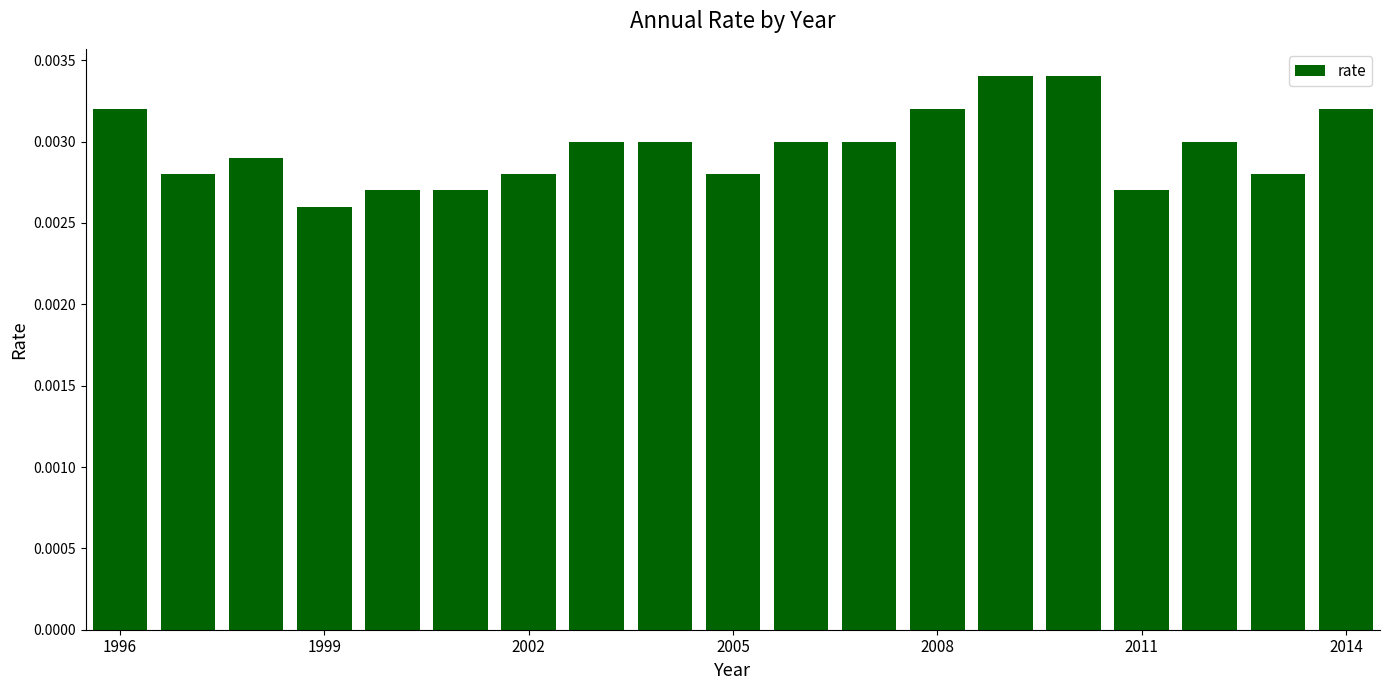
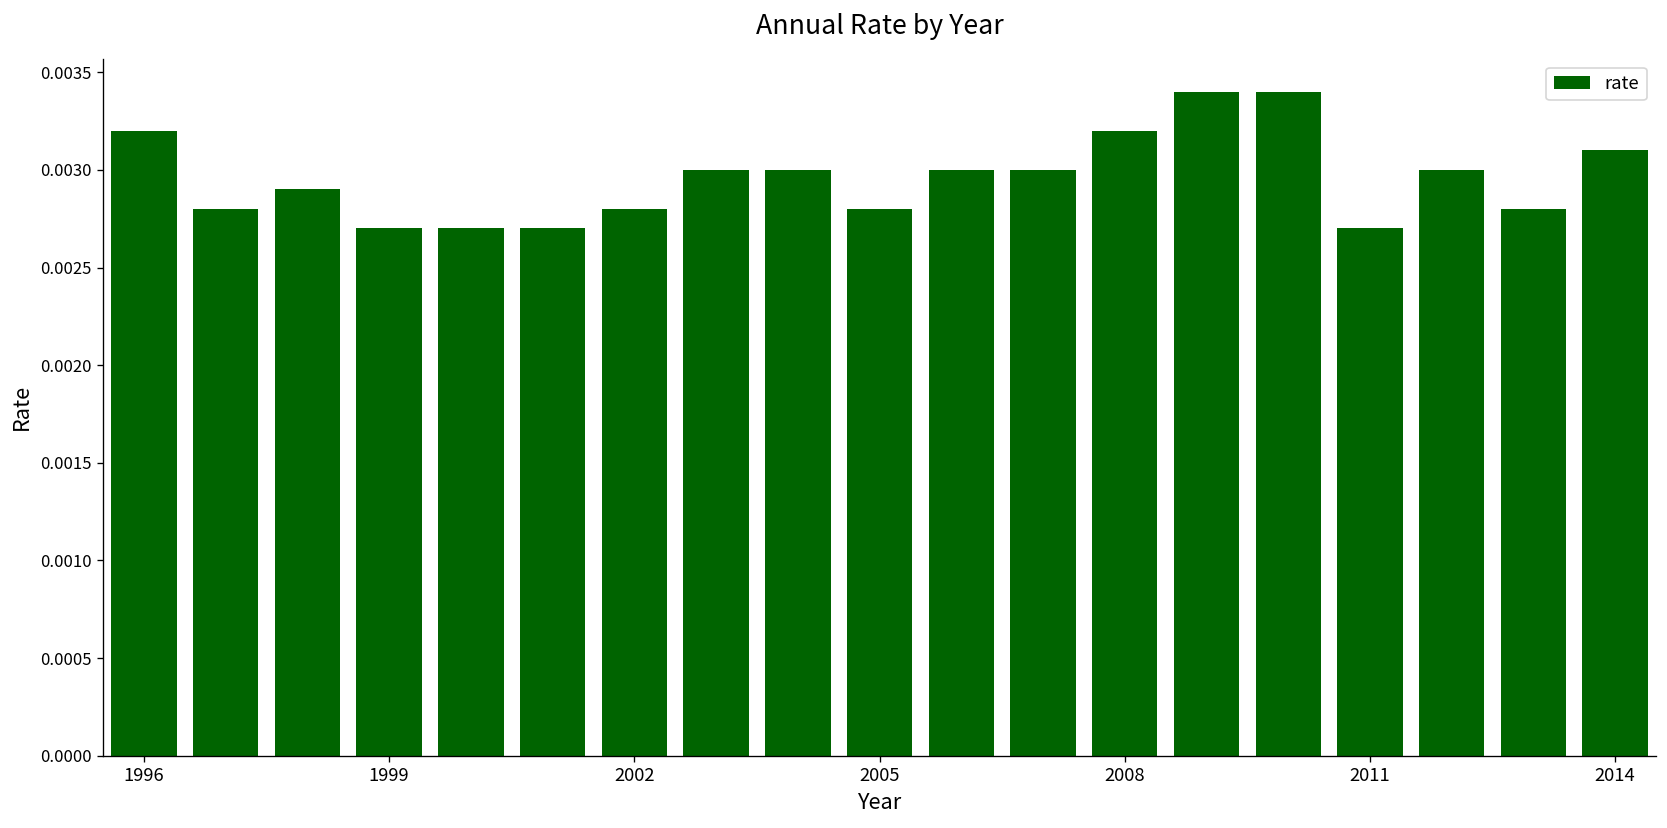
1999: 0.0026 -> 0.0027
2014: 0.0032 -> 0.0031
